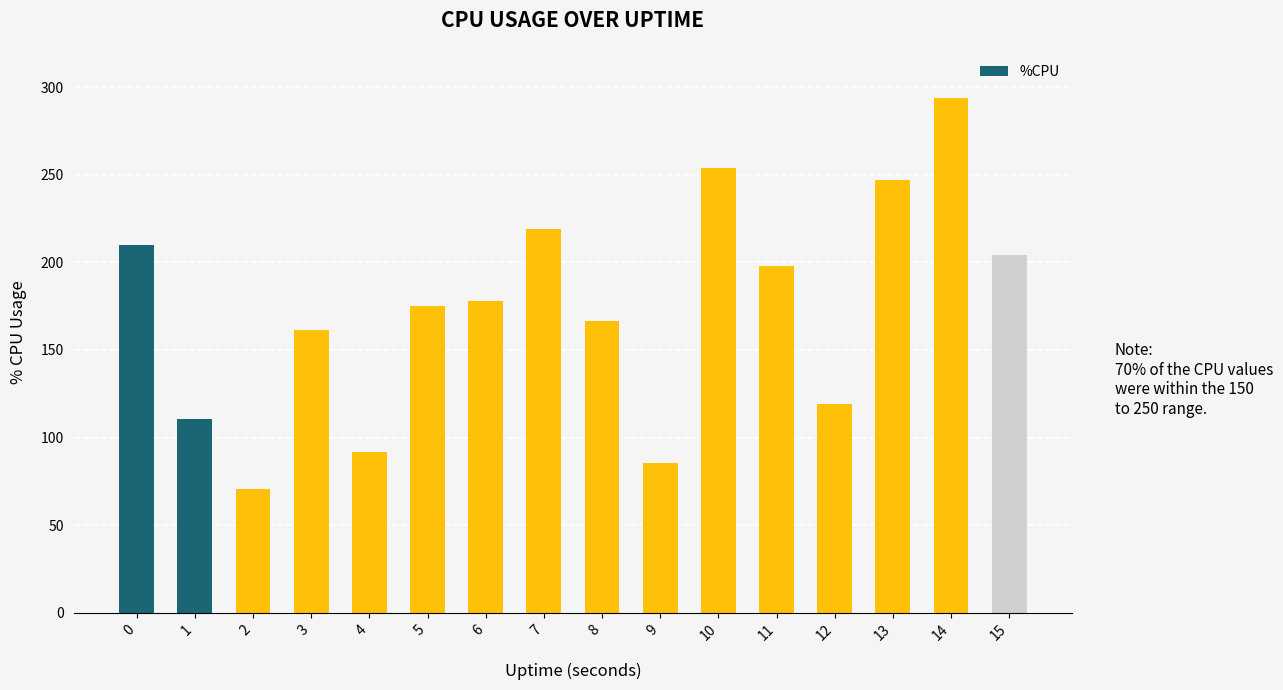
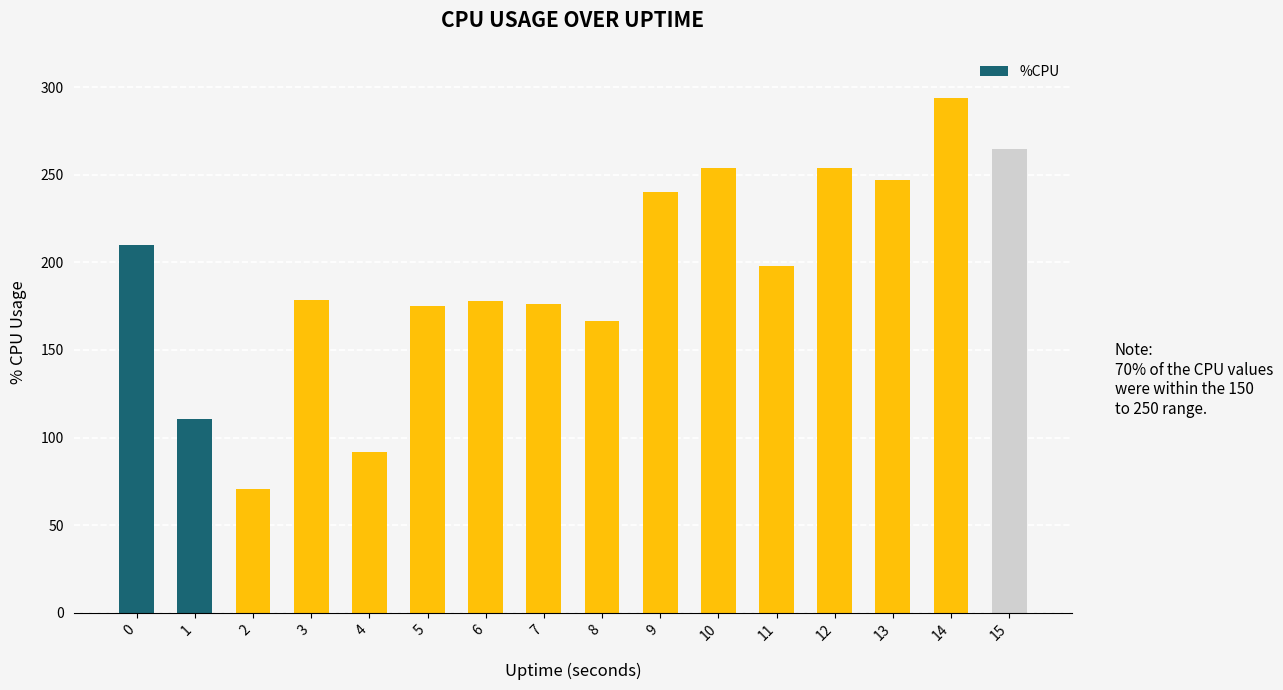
3: 161 -> 179
7: 219 -> 176
9: 86 -> 240
12: 119 -> 254
15: 204 -> 264
